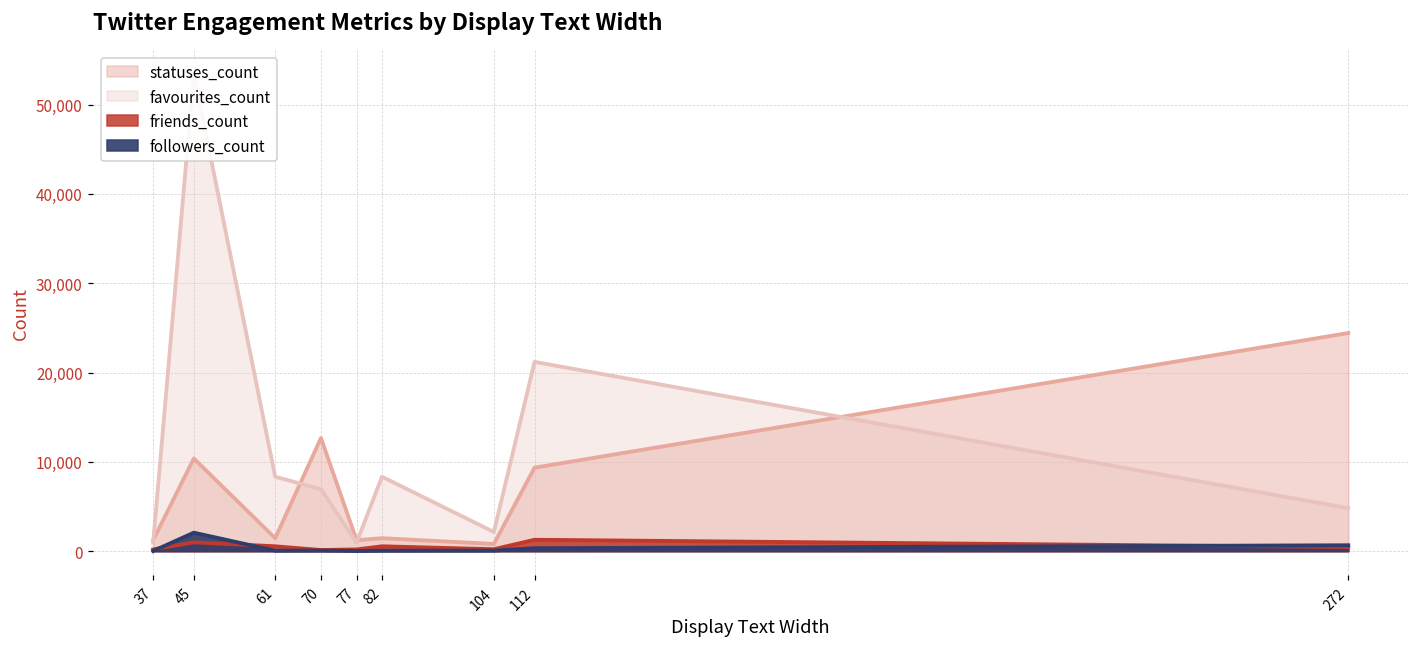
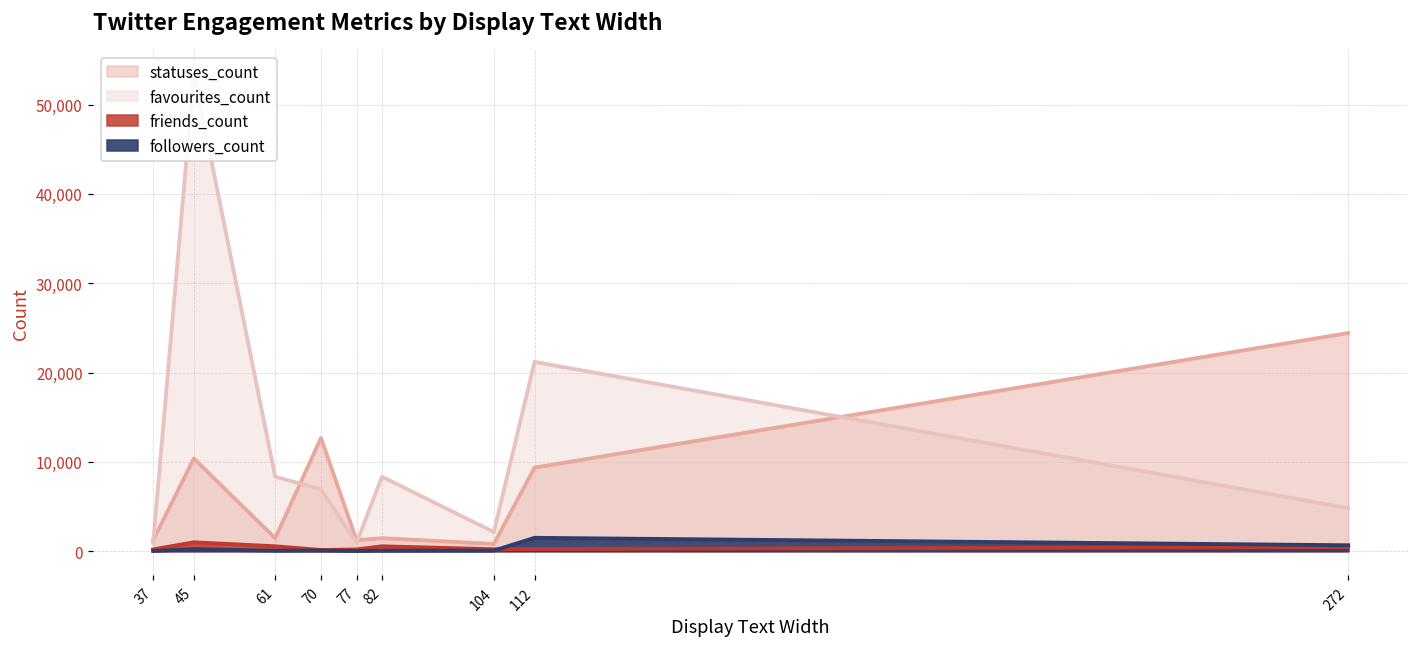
followers_count, 45: 2,000 -> 0
friends_count, 112: 1,000 -> 0
followers_count, 112: 0 -> 1,000
